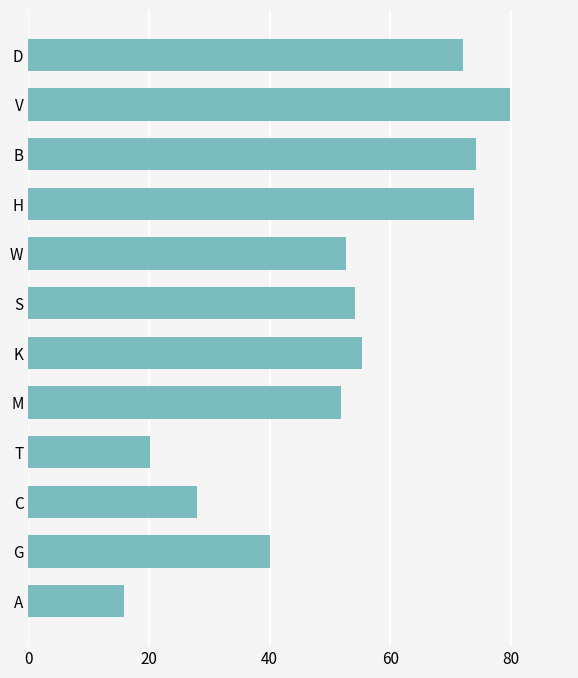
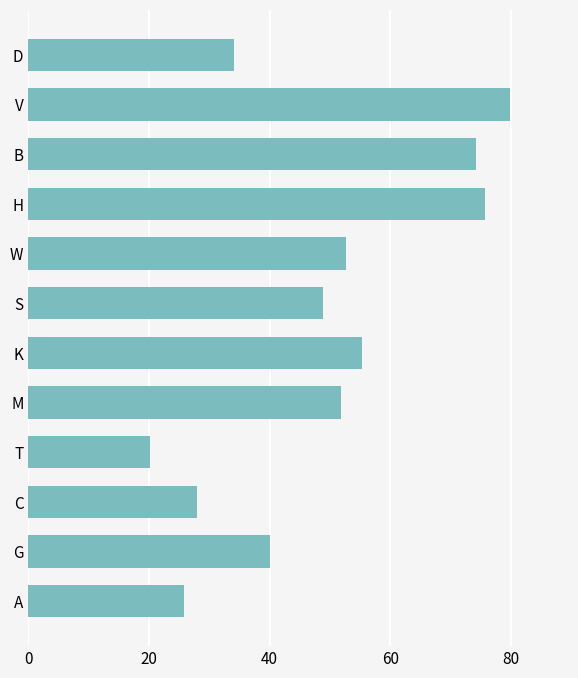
D: 72 -> 34
H: 74 -> 76
S: 54 -> 49
A: 16 -> 26
